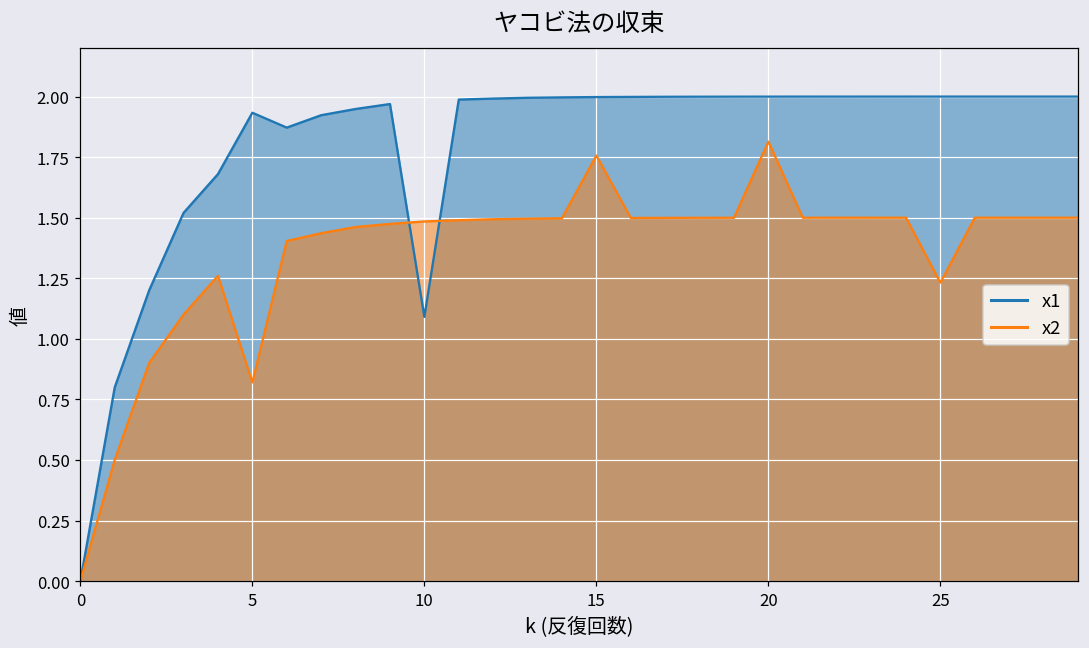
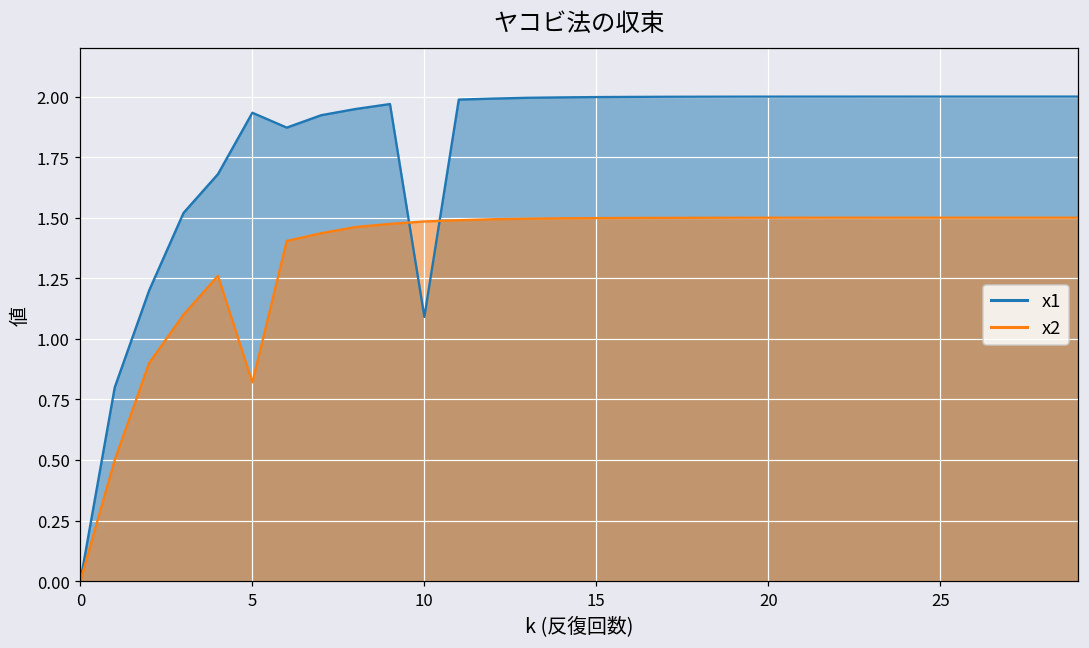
x2, 15: 1.76 -> 1.50
x2, 20: 1.81 -> 1.50
x2, 25: 1.23 -> 1.50
